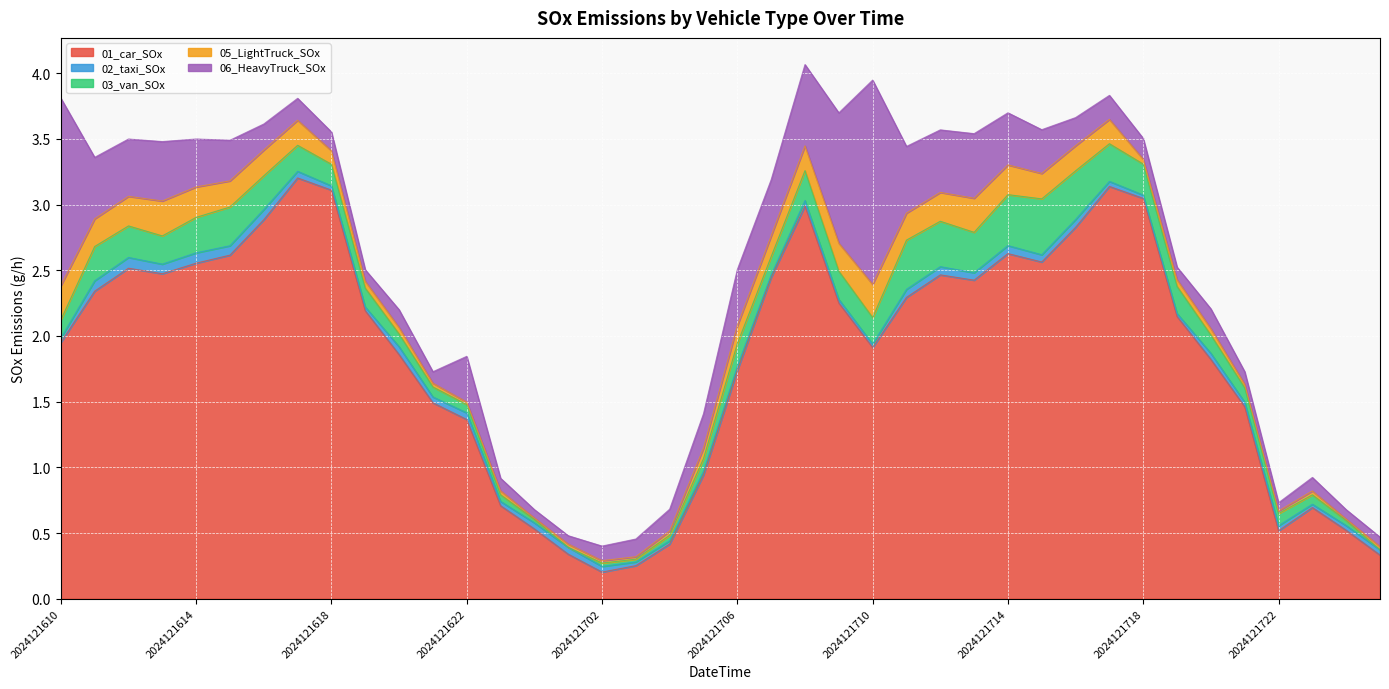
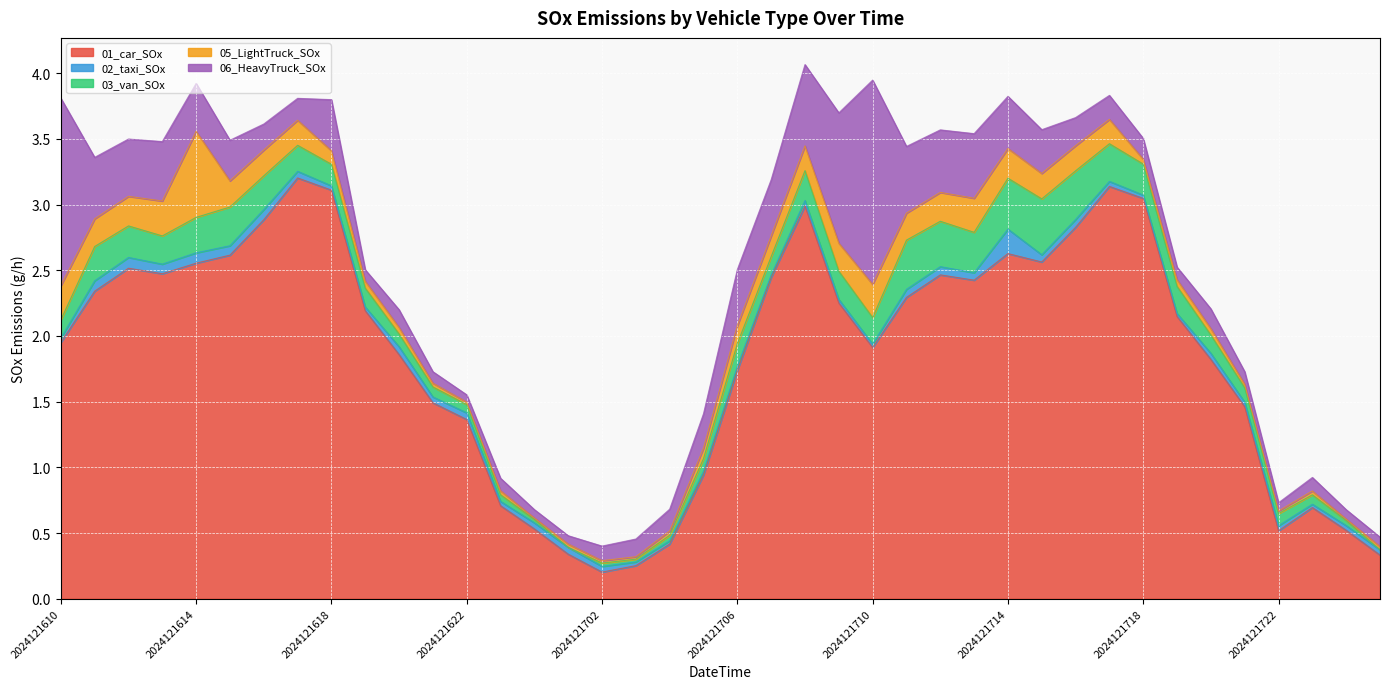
05_LightTruck_SOx, 2024121614: 0.23 -> 0.66
06_HeavyTruck_SOx, 2024121618: 0.14 -> 0.39
06_HeavyTruck_SOx, 2024121622: 0.35 -> 0.06
02_taxi_SOx, 2024121714: 0.06 -> 0.19
